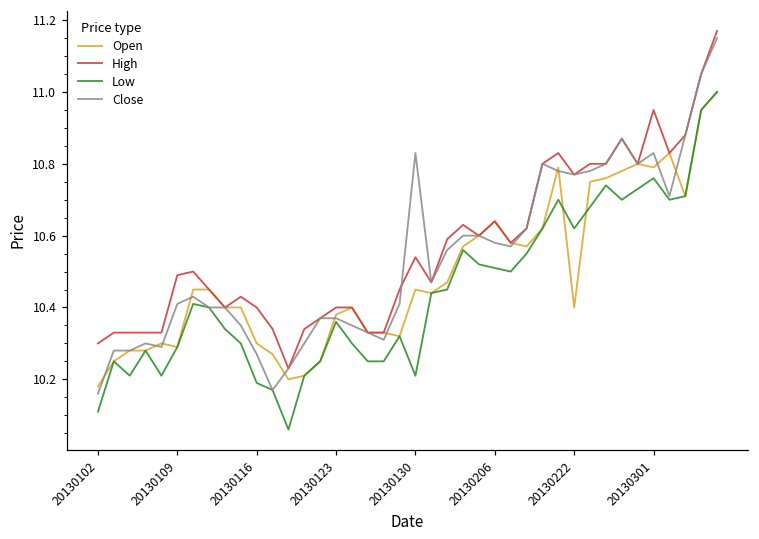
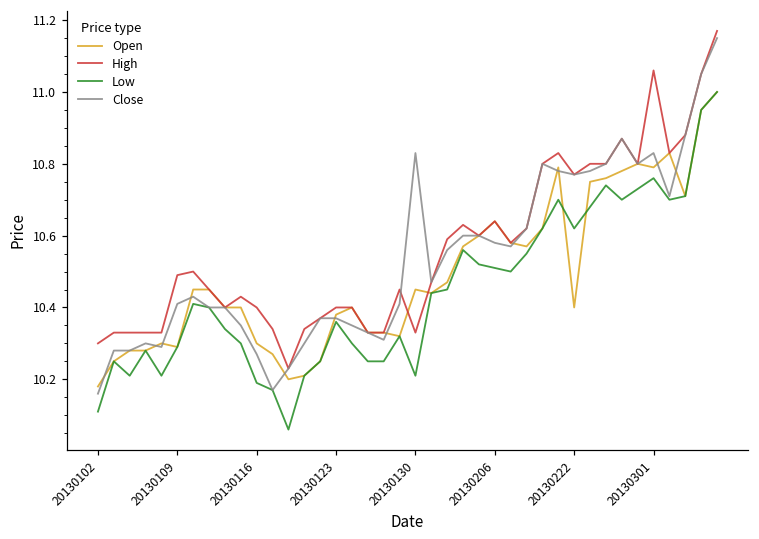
High, 20130130: 10.54 -> 10.33
High, 20130301: 10.95 -> 11.06
